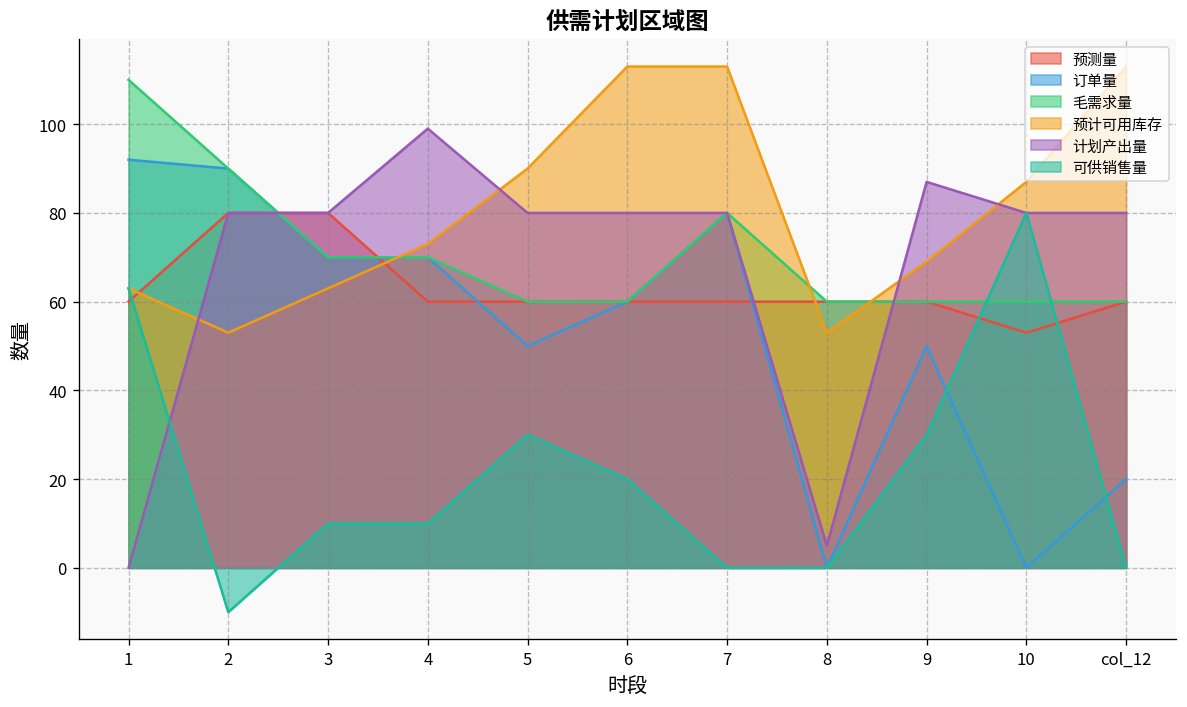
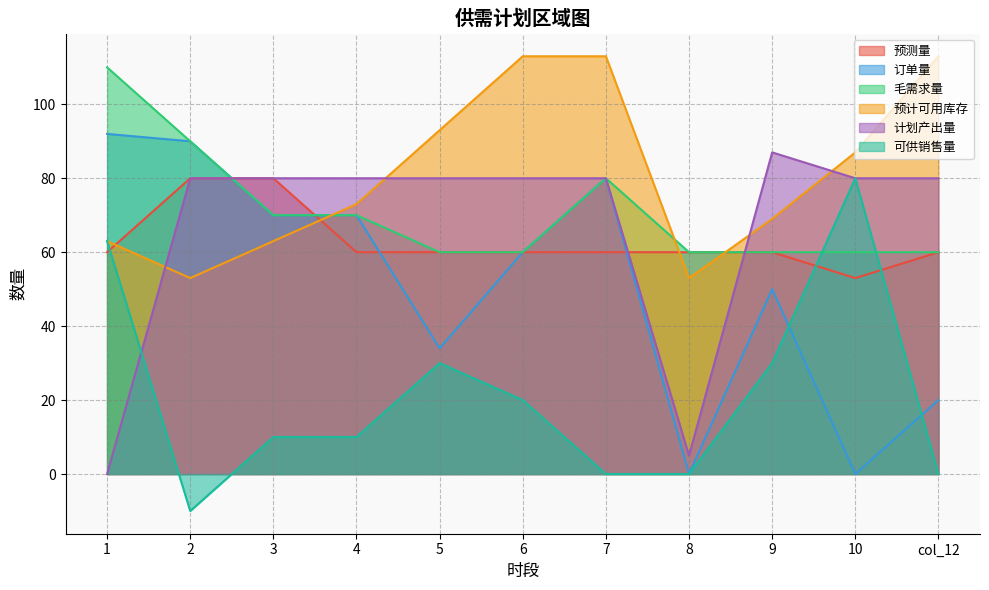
计划产出量, 4: 99 -> 80
订单量, 5: 50 -> 34
预计可用库存, 5: 90 -> 93
